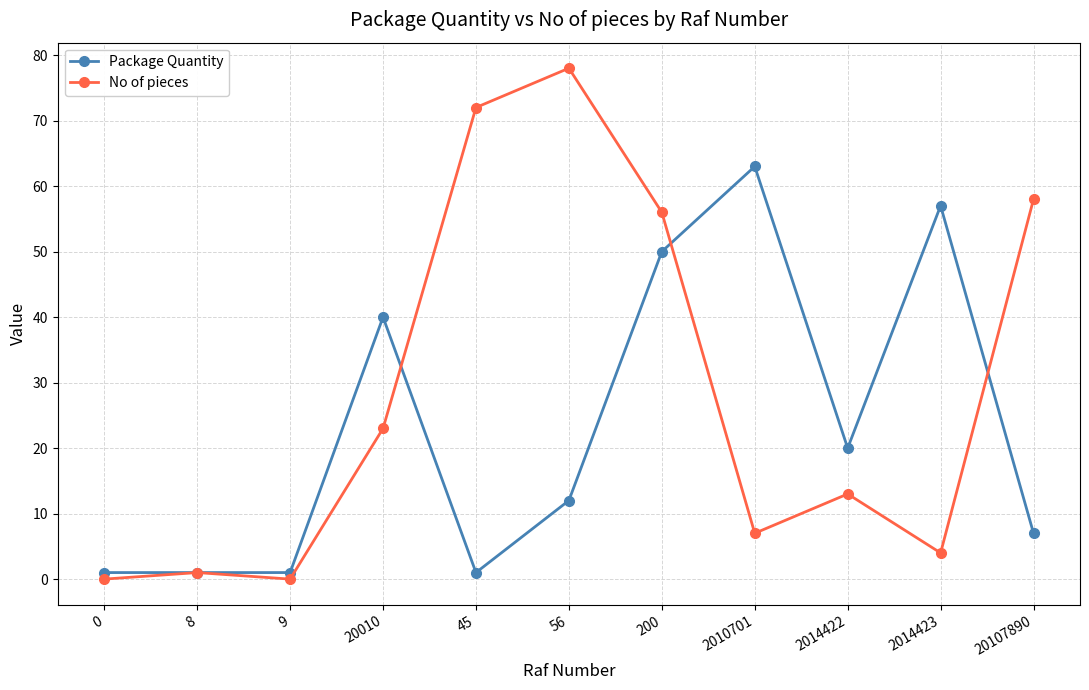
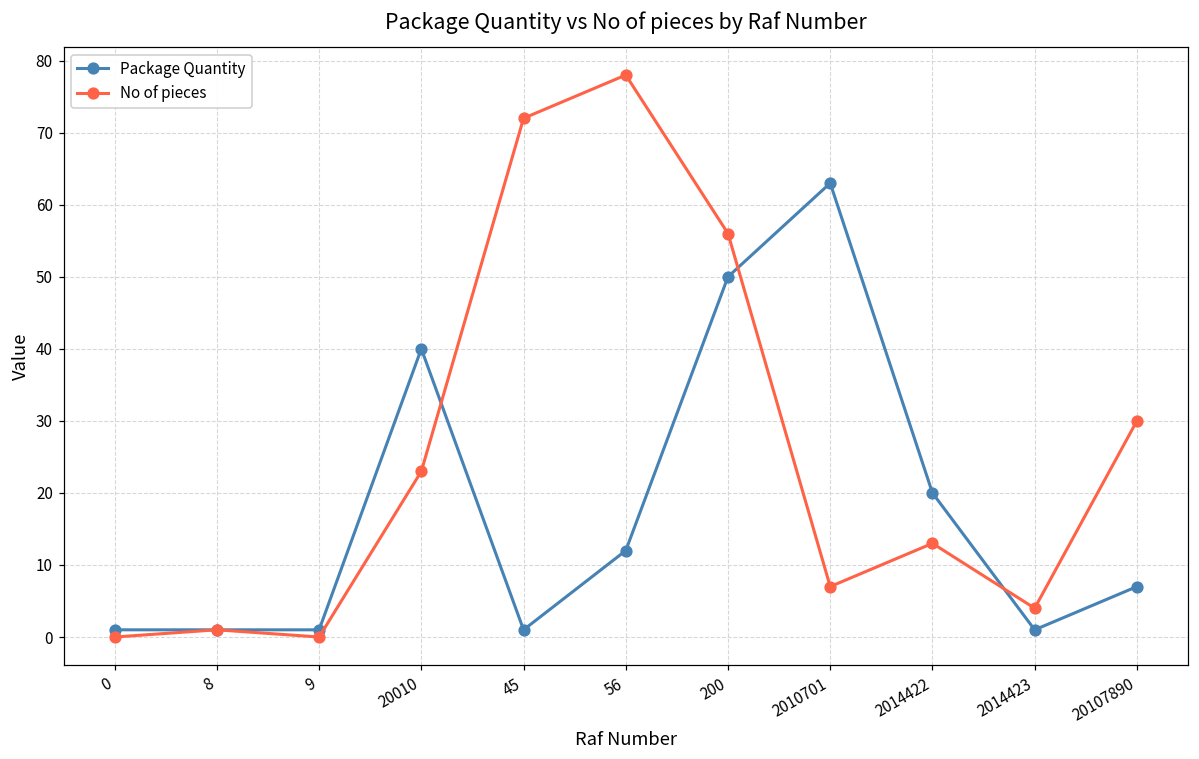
Package Quantity, 2014423: 57 -> 1
No of pieces, 20107890: 58 -> 30
